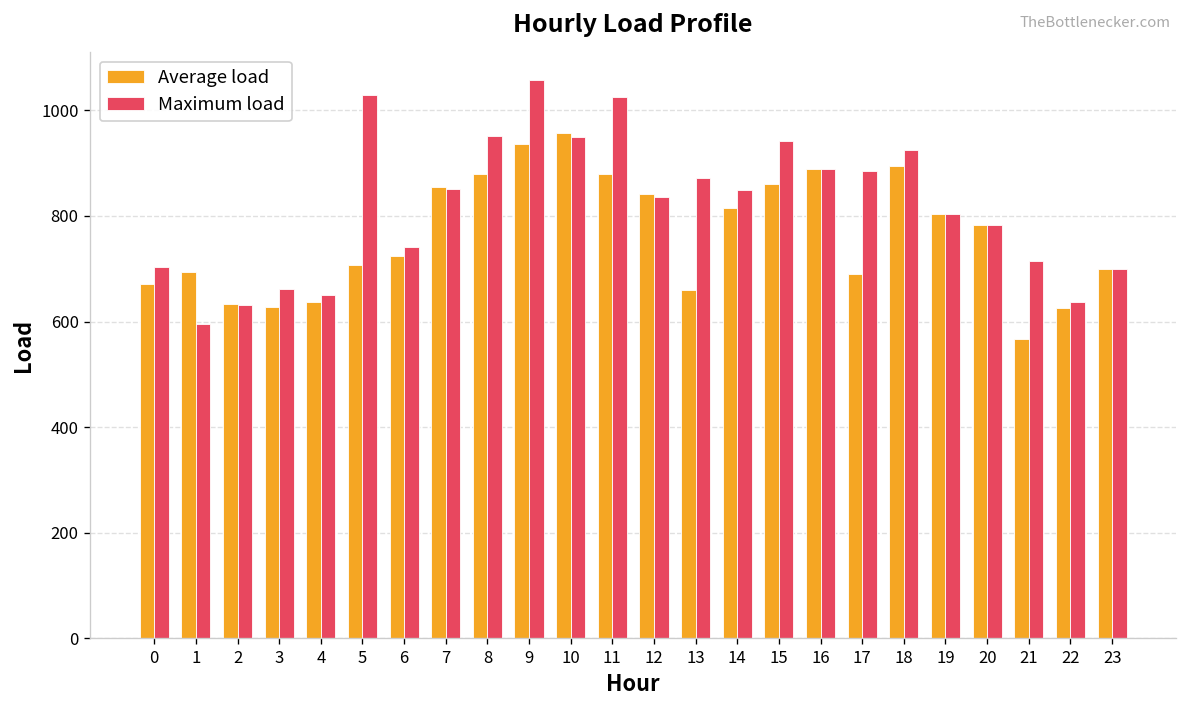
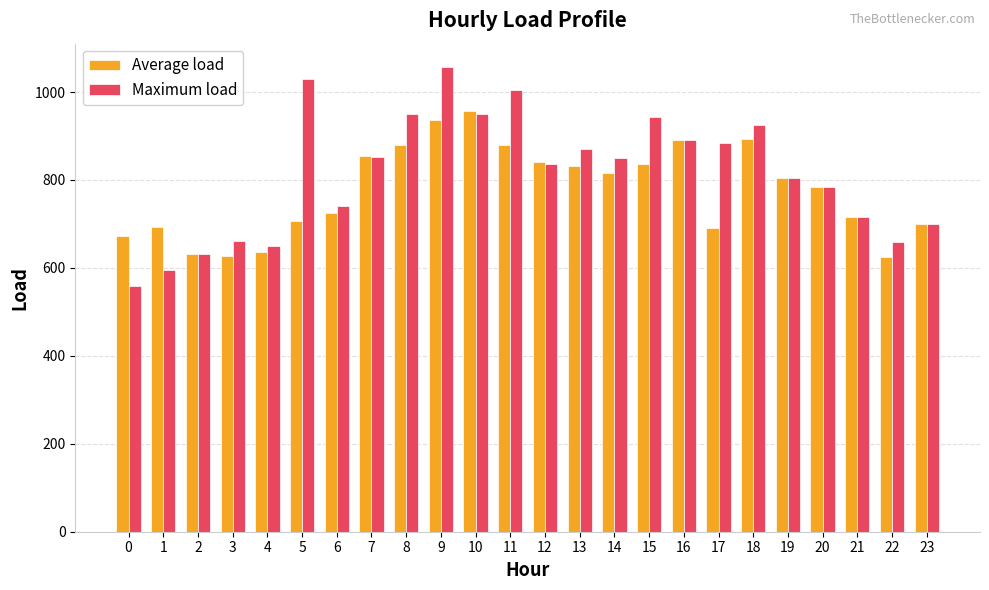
Maximum load, 0: 700 -> 560
Maximum load, 11: 1030 -> 1010
Average load, 13: 660 -> 830
Average load, 15: 860 -> 840
Average load, 21: 570 -> 710
Maximum load, 22: 640 -> 660
